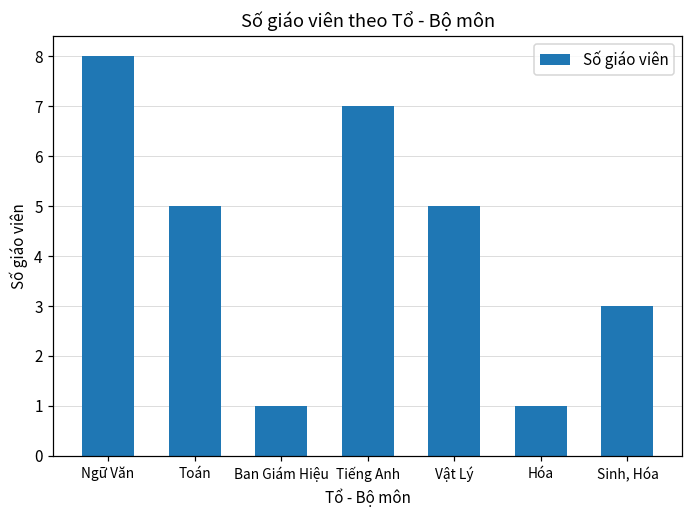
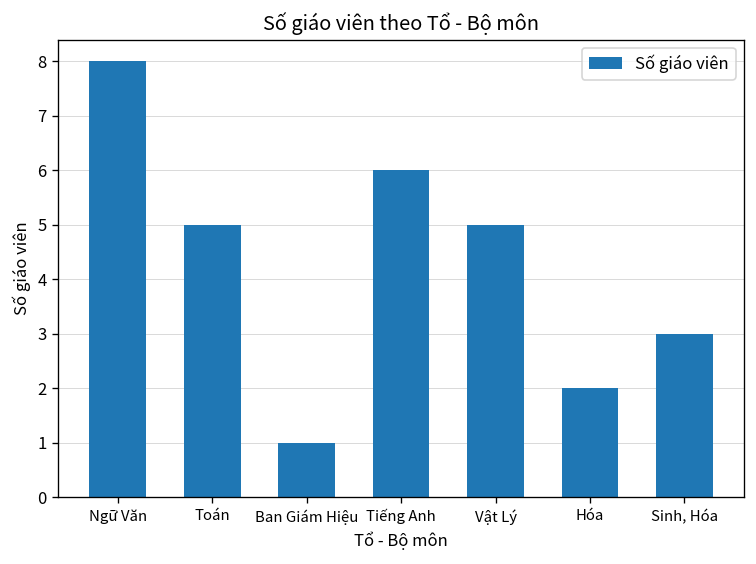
Tiếng Anh: 7 -> 6
Hóa: 1 -> 2
